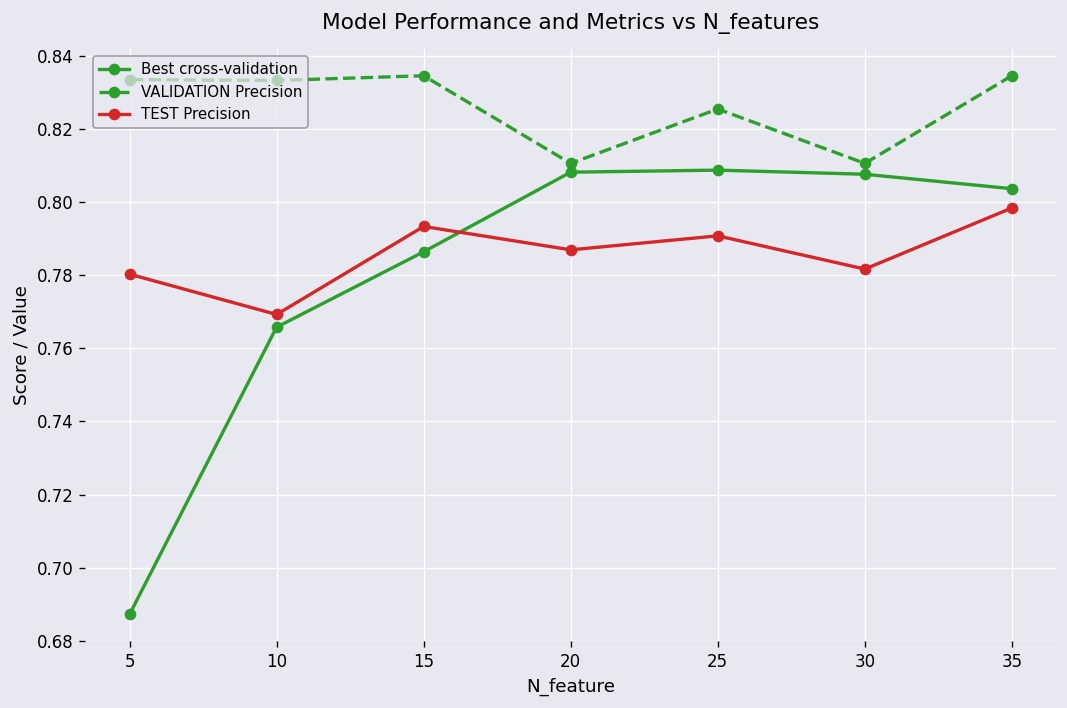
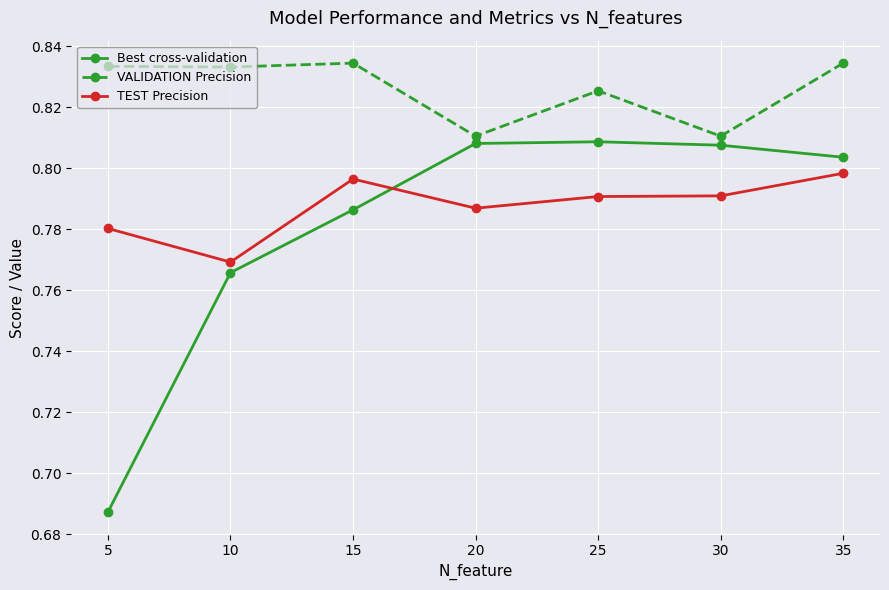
TEST Precision, 15: 0.793 -> 0.796
TEST Precision, 30: 0.782 -> 0.791
